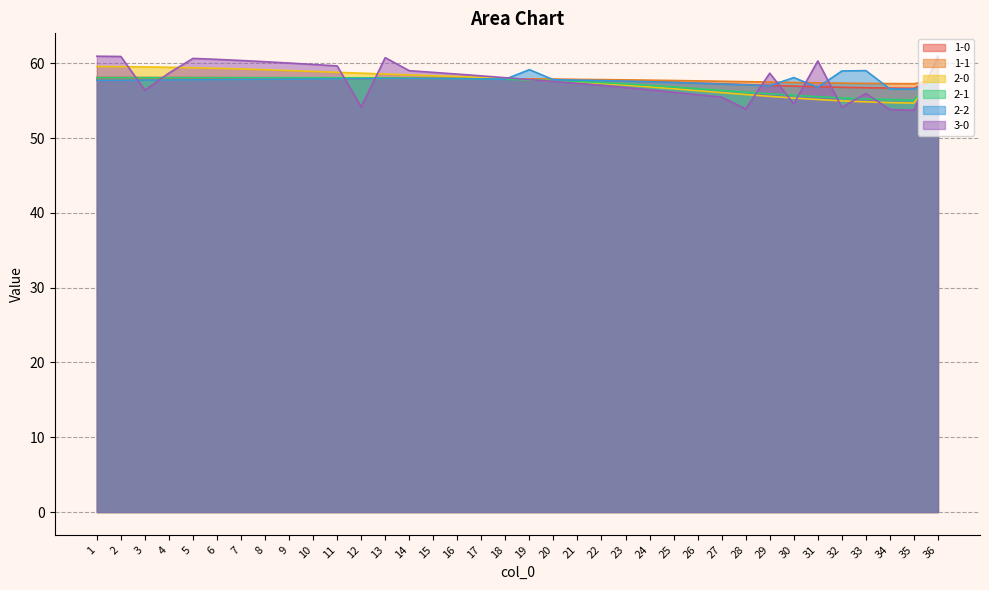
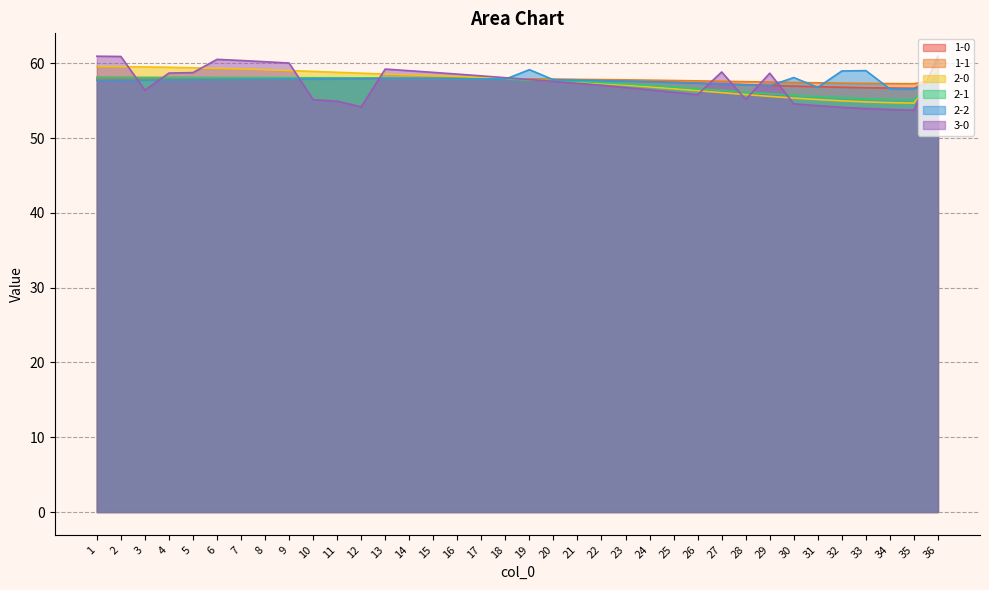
3-0, 5: 61 -> 59
3-0, 10: 60 -> 55
3-0, 11: 60 -> 55
3-0, 13: 61 -> 59
3-0, 27: 55 -> 59
3-0, 28: 54 -> 55
3-0, 31: 60 -> 54
3-0, 33: 56 -> 54
